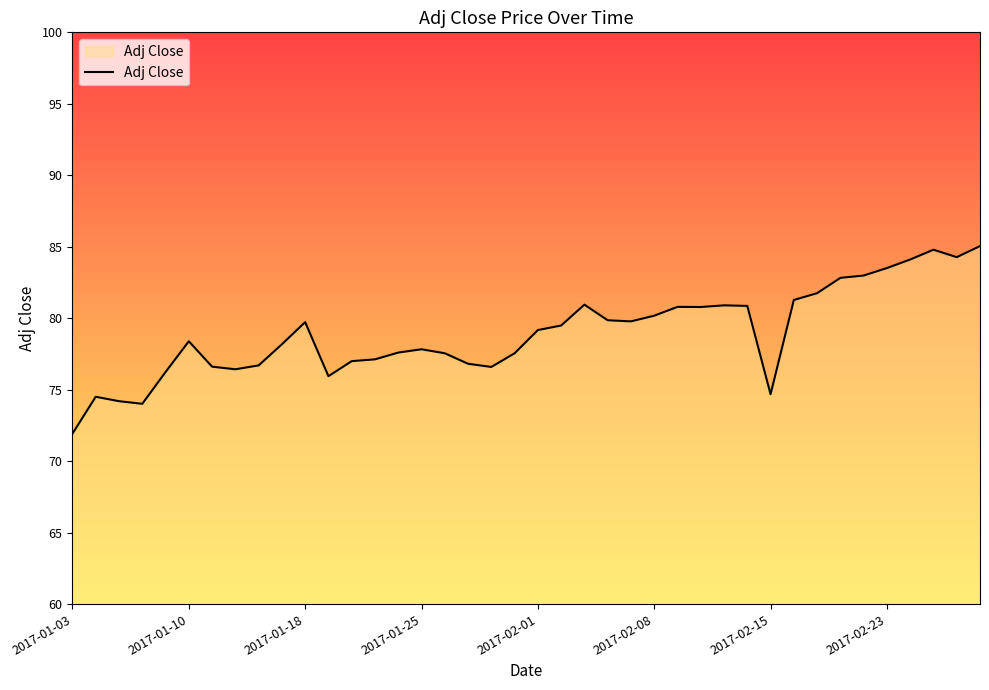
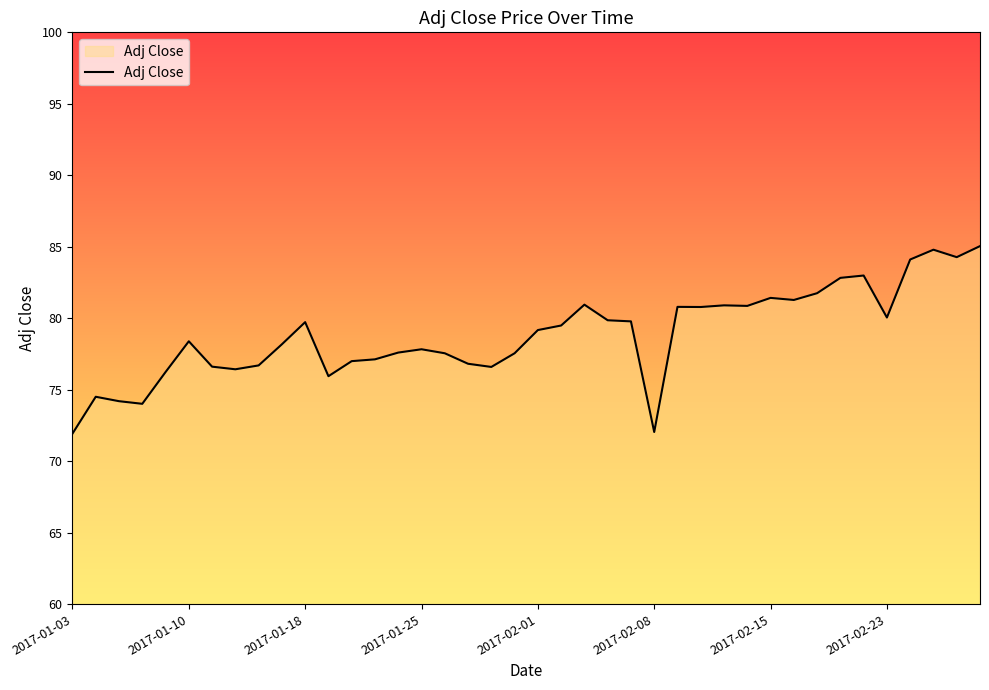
2017-02-08: 80.2 -> 72.0
2017-02-15: 74.7 -> 81.4
2017-02-23: 83.5 -> 80.1
